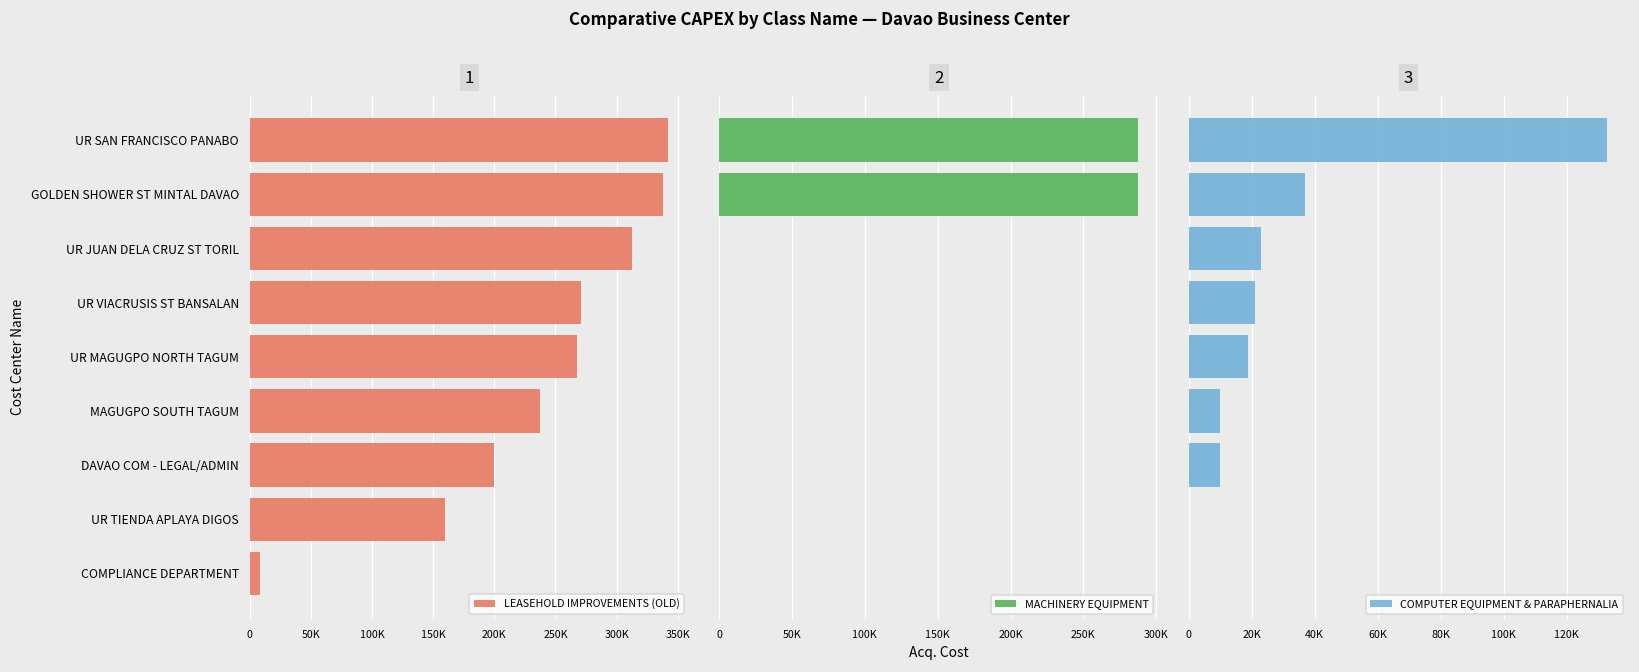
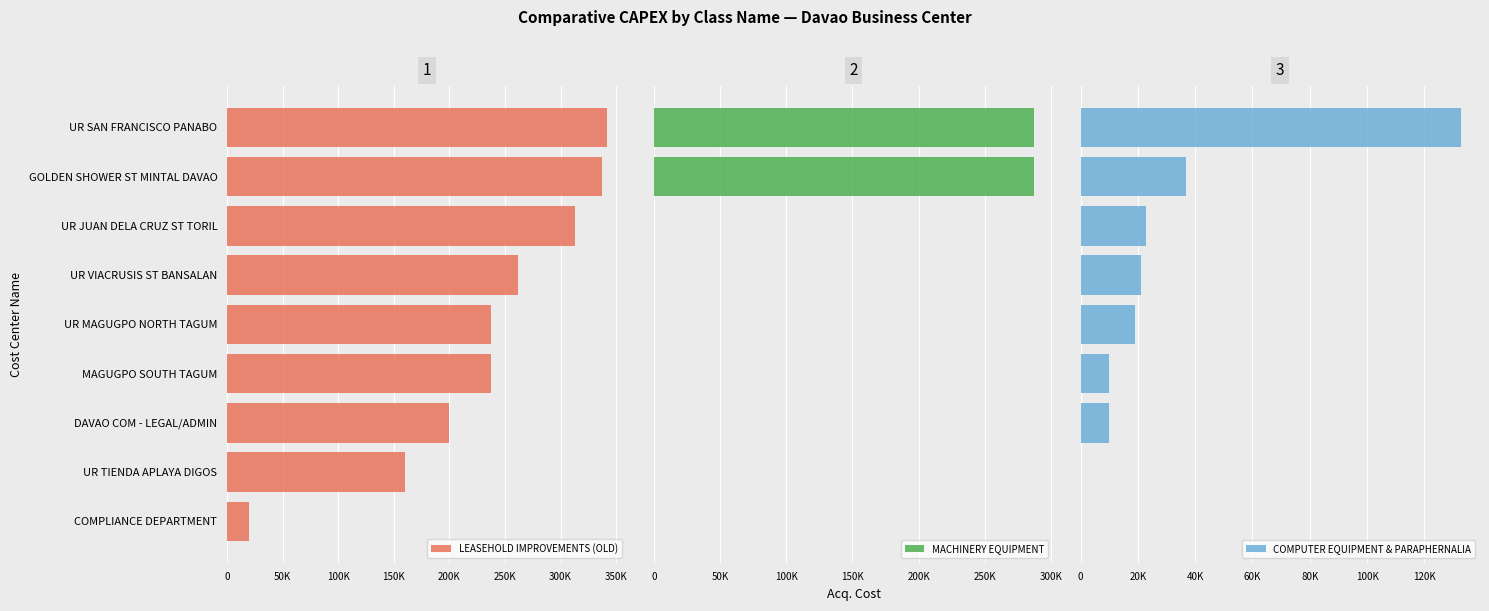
1, UR VIACRUSIS ST BANSALAN: 271000 -> 262000
1, UR MAGUGPO NORTH TAGUM: 268000 -> 238000
1, COMPLIANCE DEPARTMENT: 8000 -> 19000
